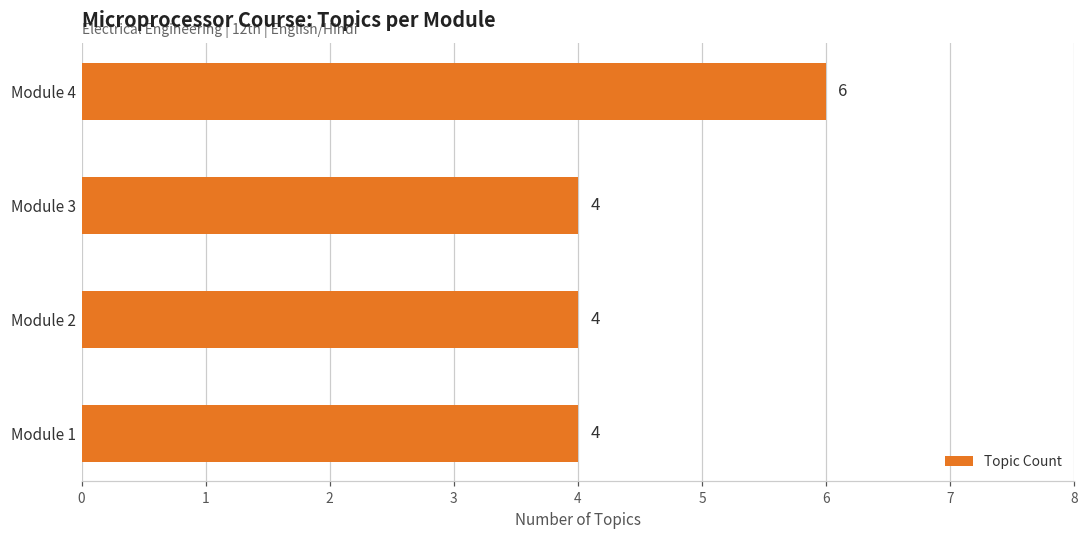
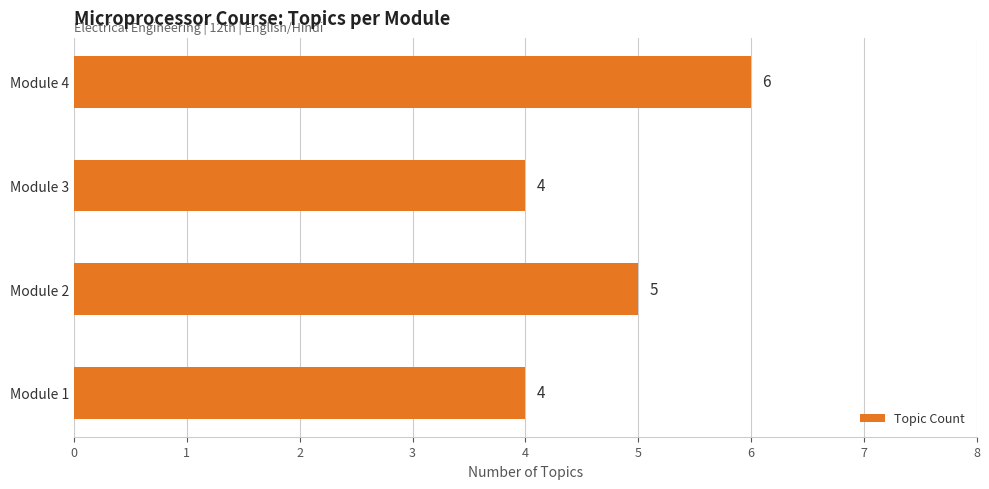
Module 2: 4 -> 5
